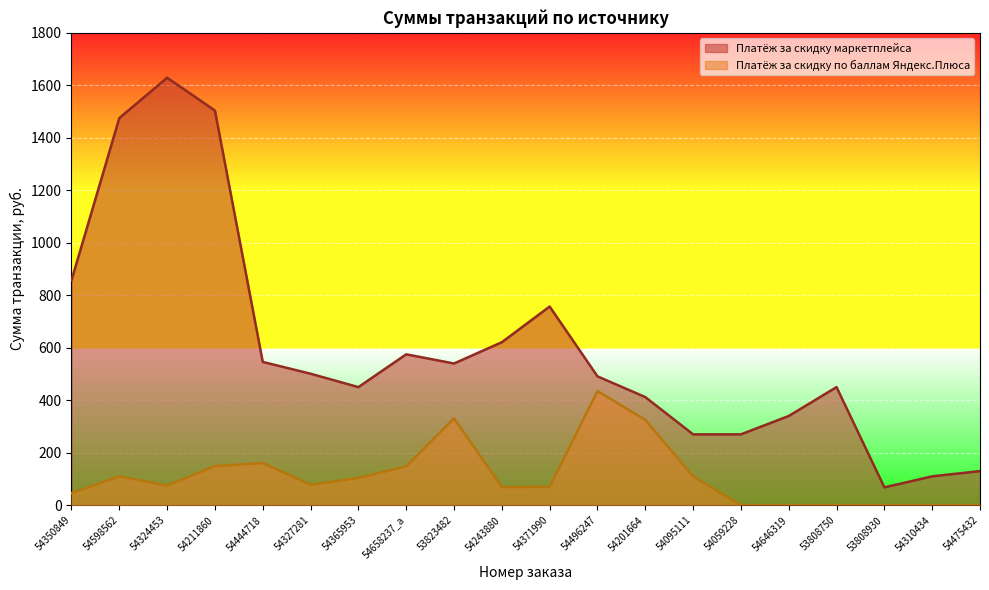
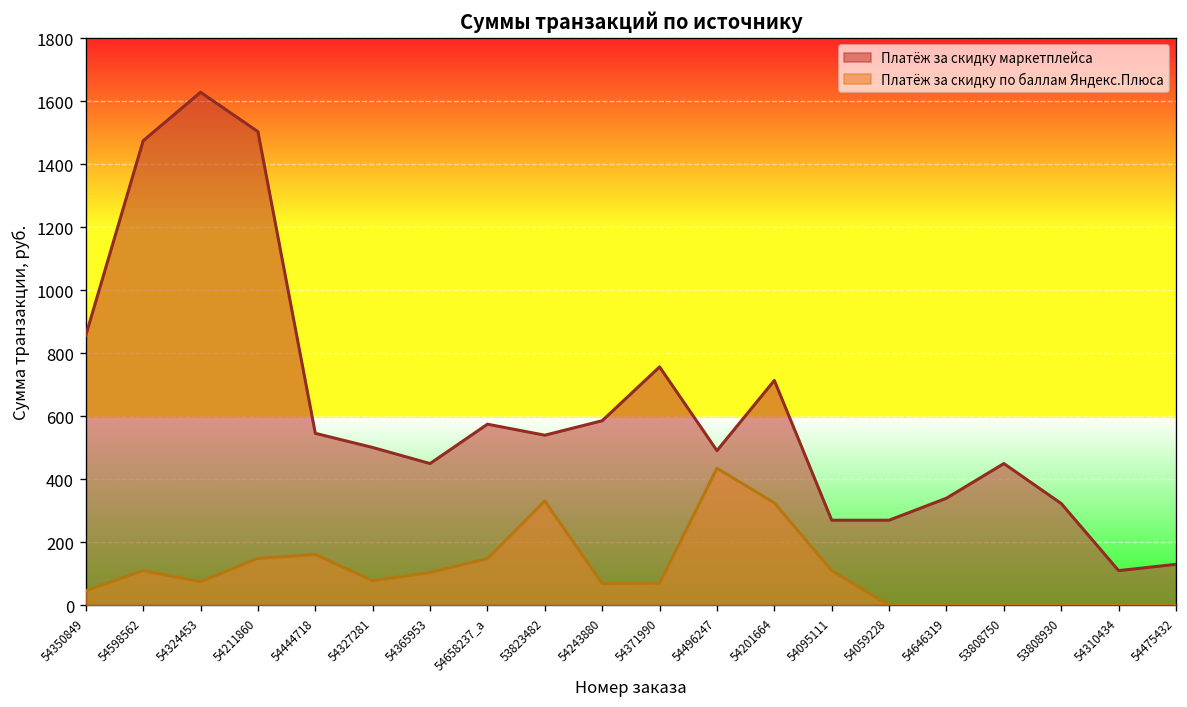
Платёж за скидку маркетплейса, 54243880: 620 -> 590
Платёж за скидку маркетплейса, 54201664: 410 -> 710
Платёж за скидку маркетплейса, 53808930: 70 -> 320
